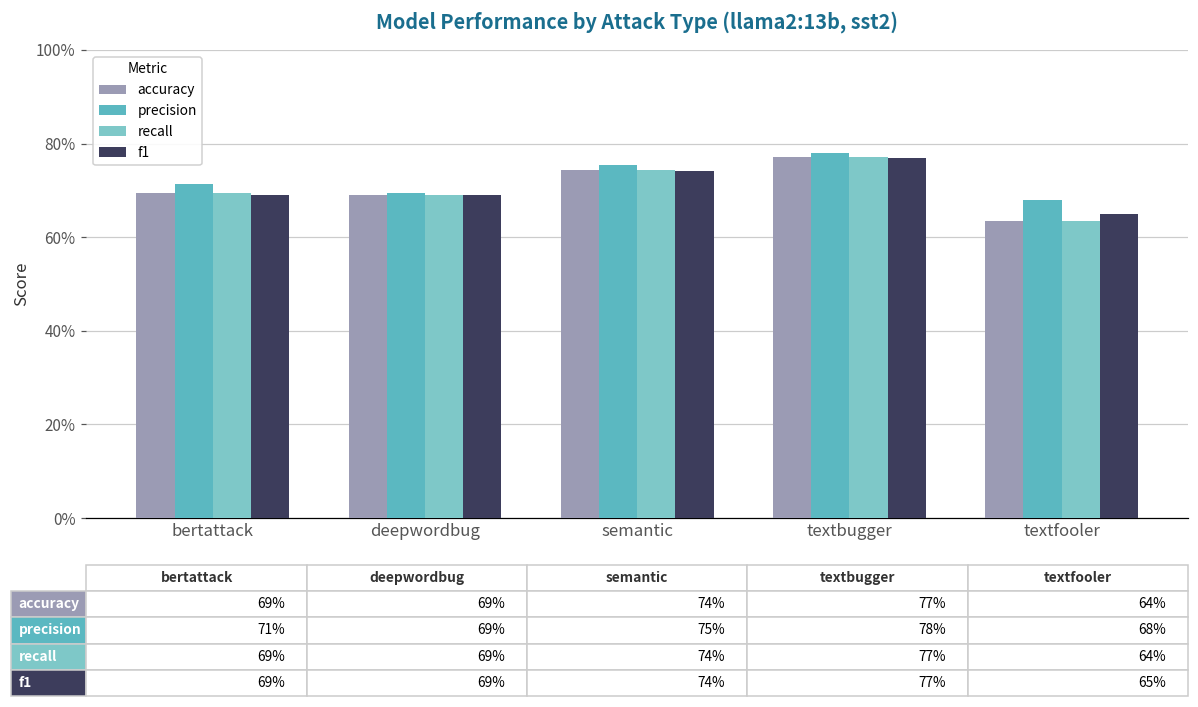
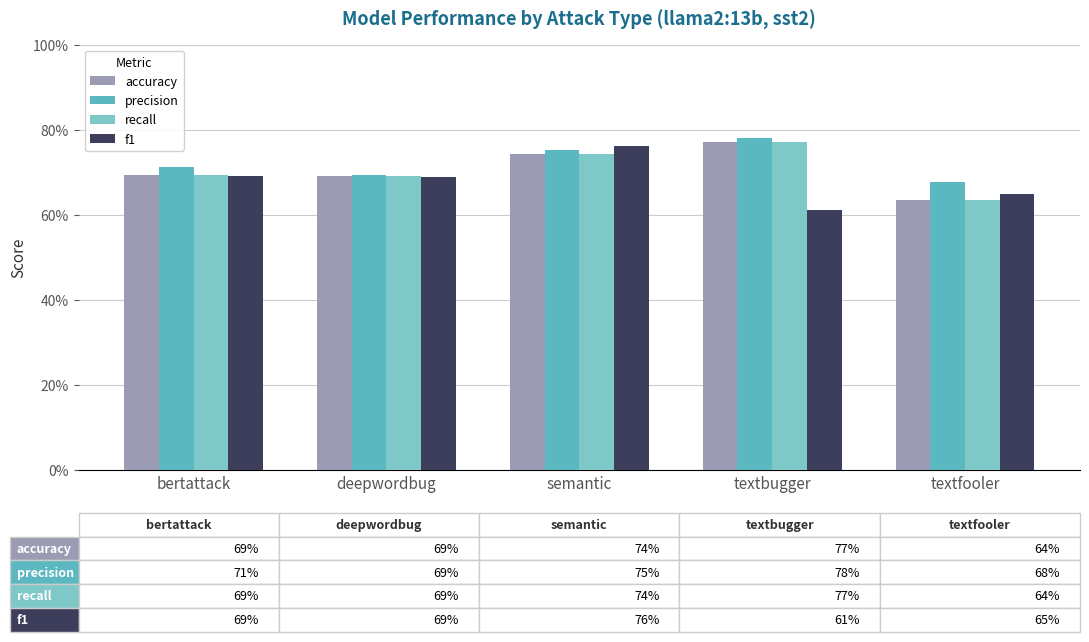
f1, semantic: 74% -> 76%
f1, textbugger: 77% -> 61%
